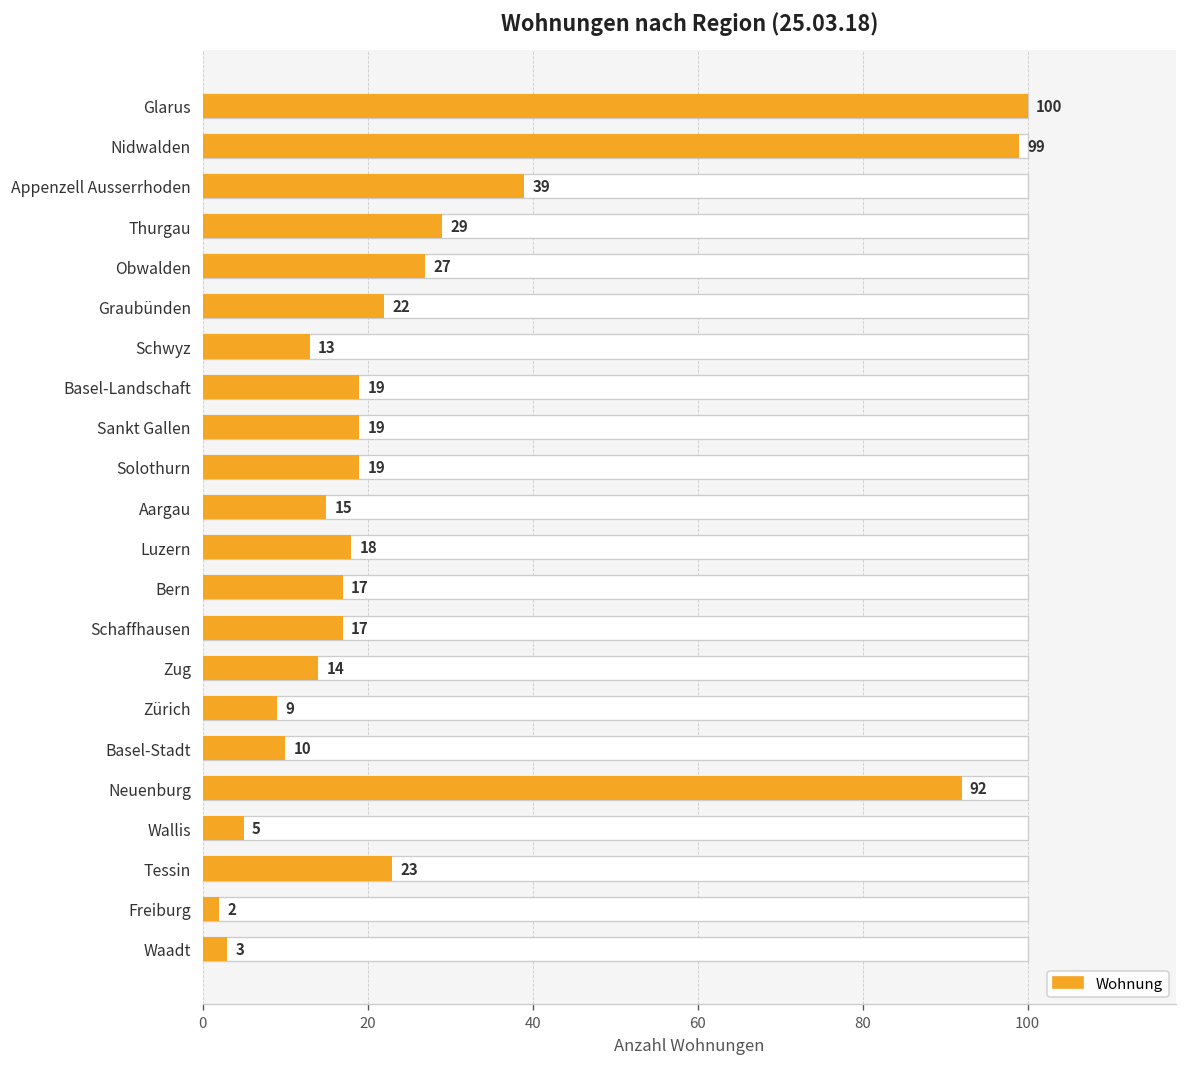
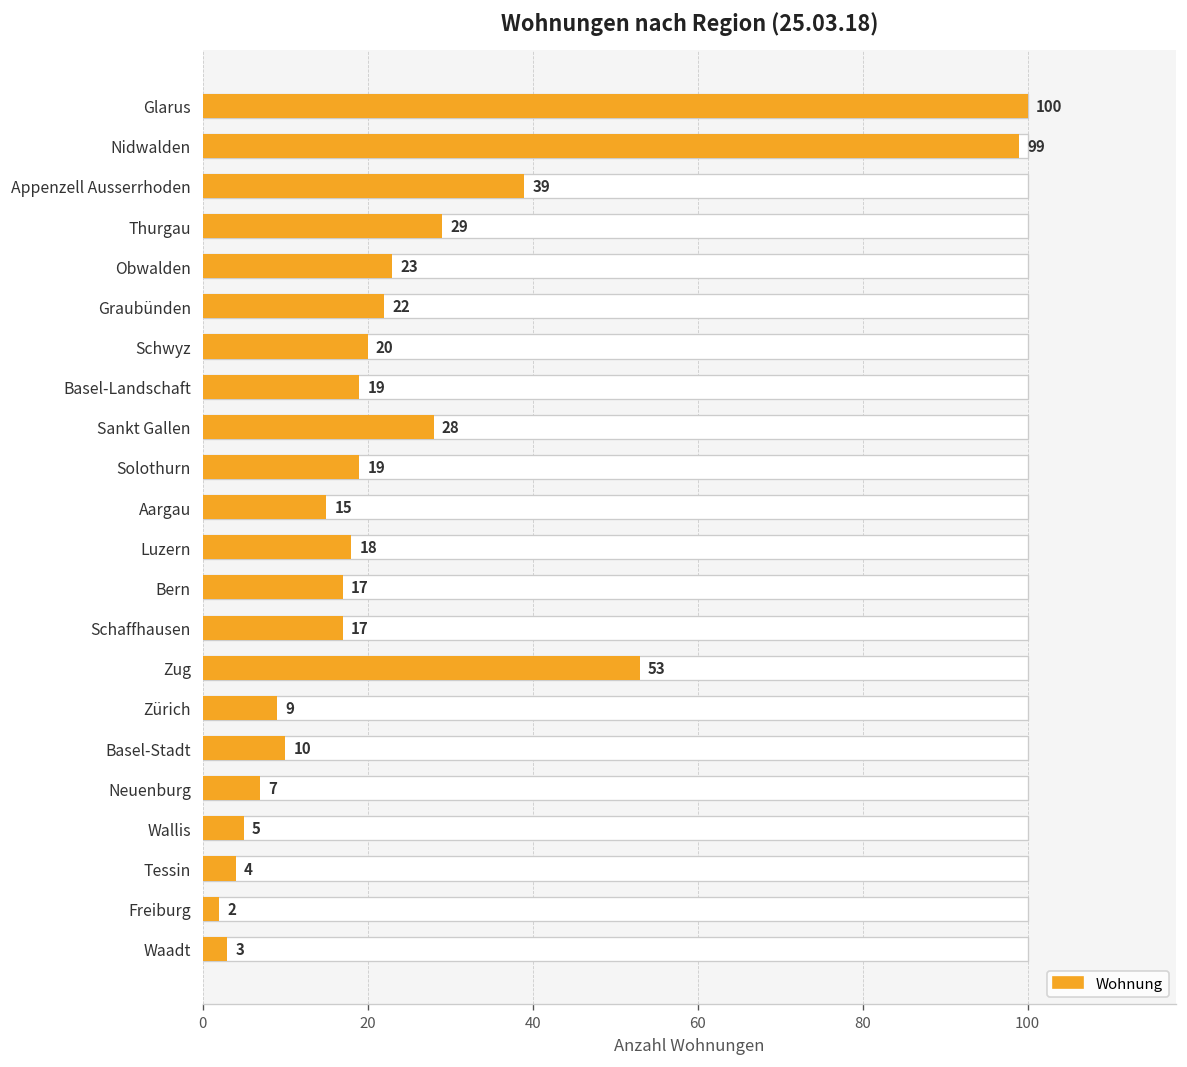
Wohnung, Obwalden: 27 -> 23
Wohnung, Schwyz: 13 -> 20
Wohnung, Sankt Gallen: 19 -> 28
Wohnung, Zug: 14 -> 53
Wohnung, Neuenburg: 92 -> 7
Wohnung, Tessin: 23 -> 4
